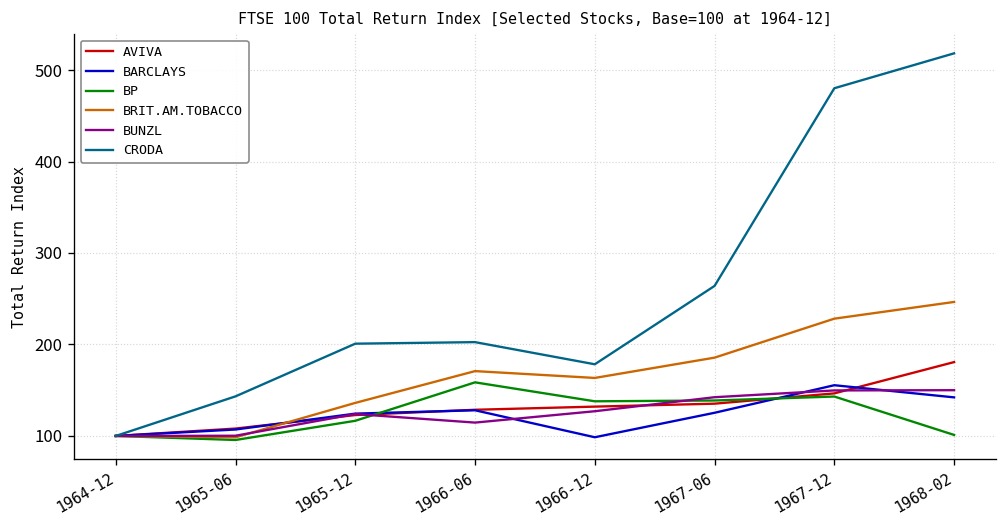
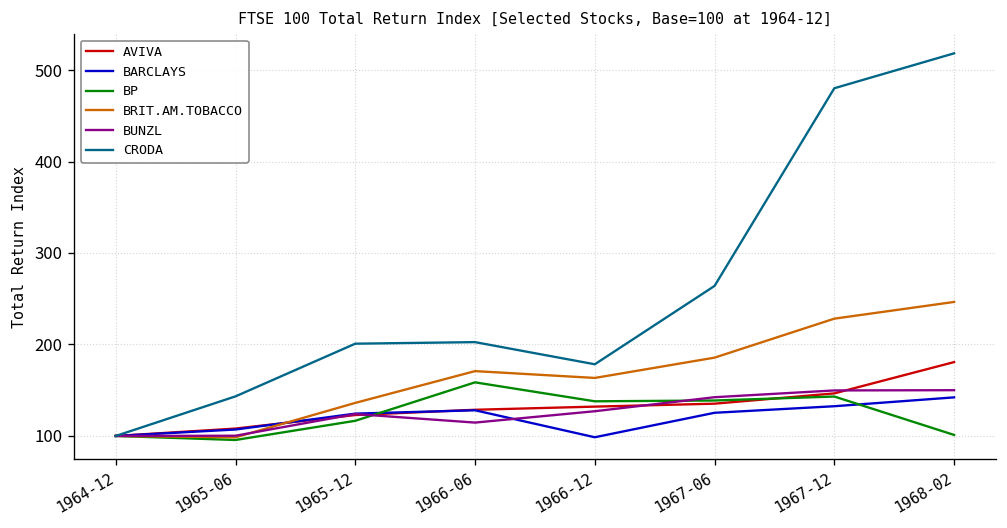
BARCLAYS, 1967-12: 160 -> 130
